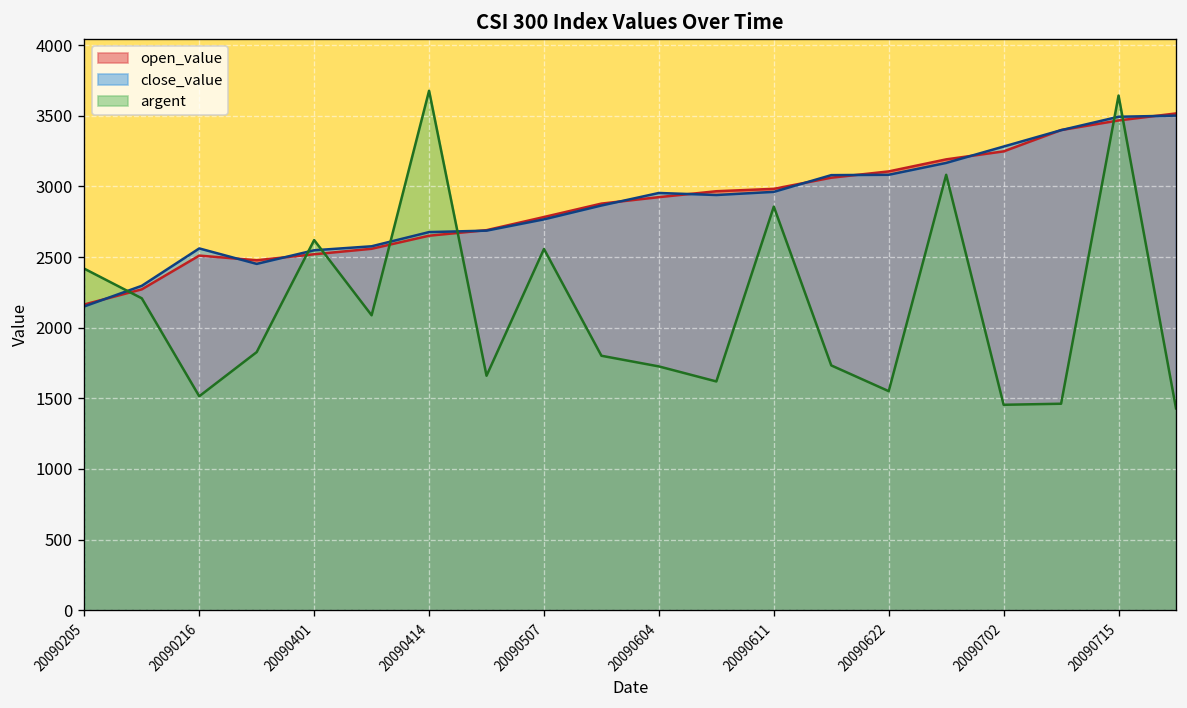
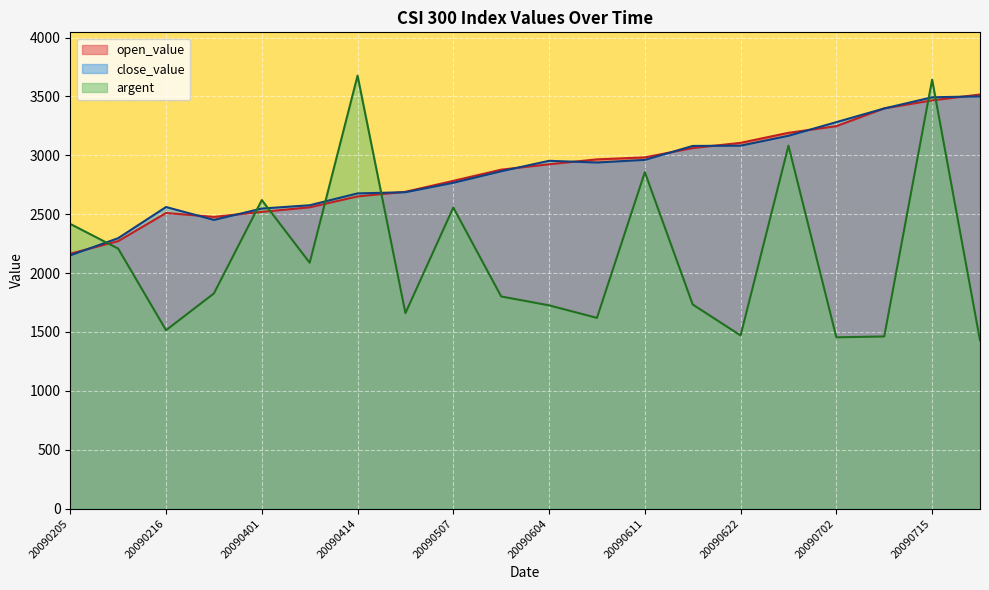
argent, 20090622: 1550 -> 1470
